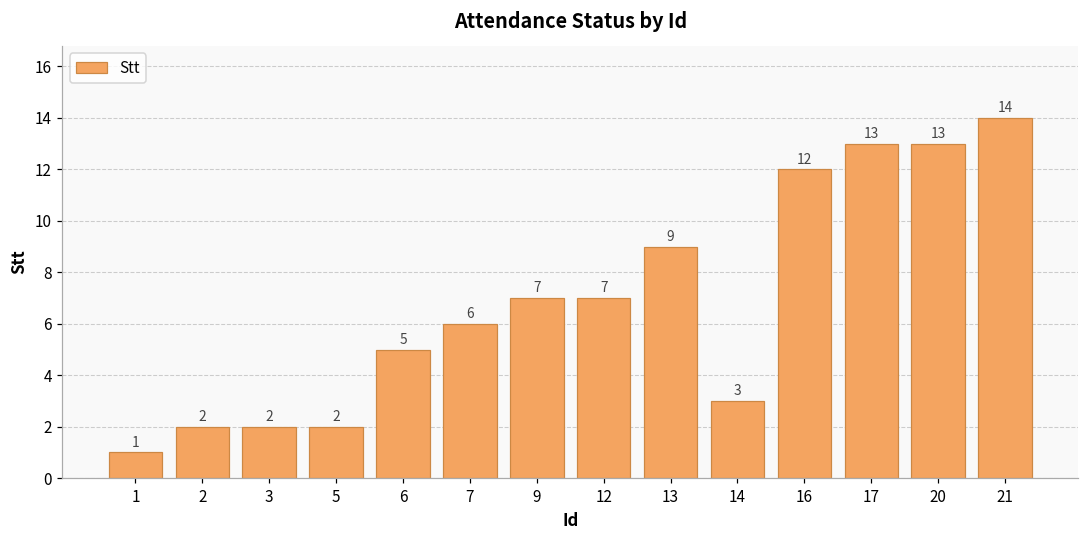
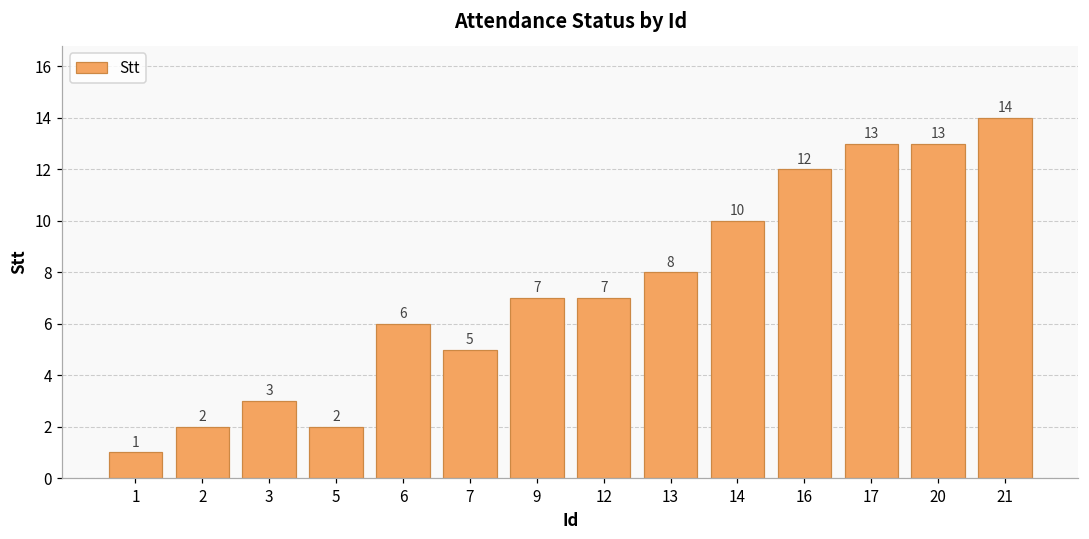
3: 2 -> 3
6: 5 -> 6
7: 6 -> 5
13: 9 -> 8
14: 3 -> 10
